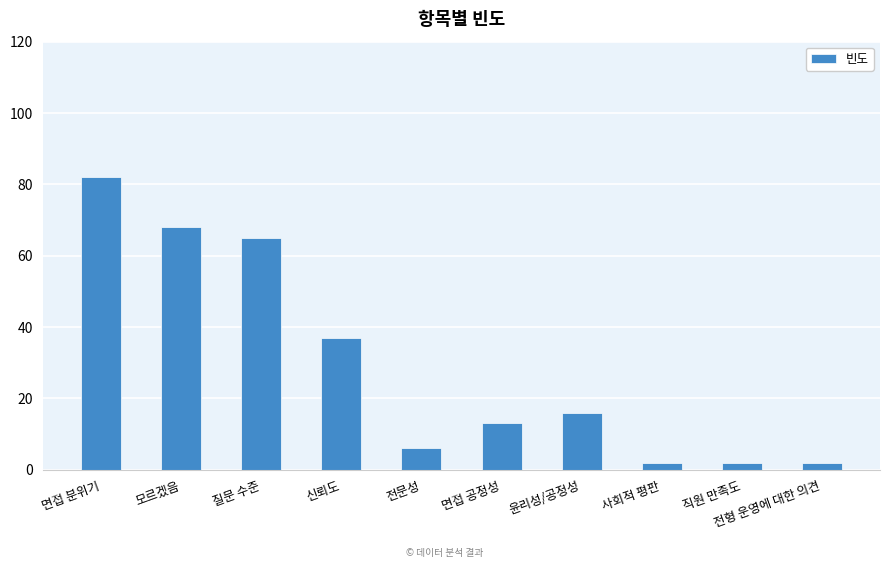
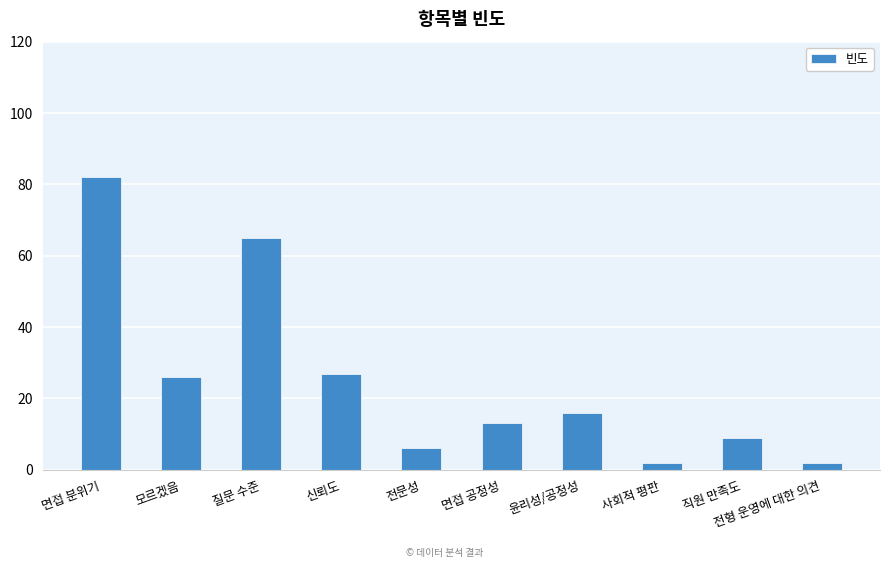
모르겠음: 68 -> 26
신뢰도: 37 -> 27
직원 만족도: 2 -> 9
